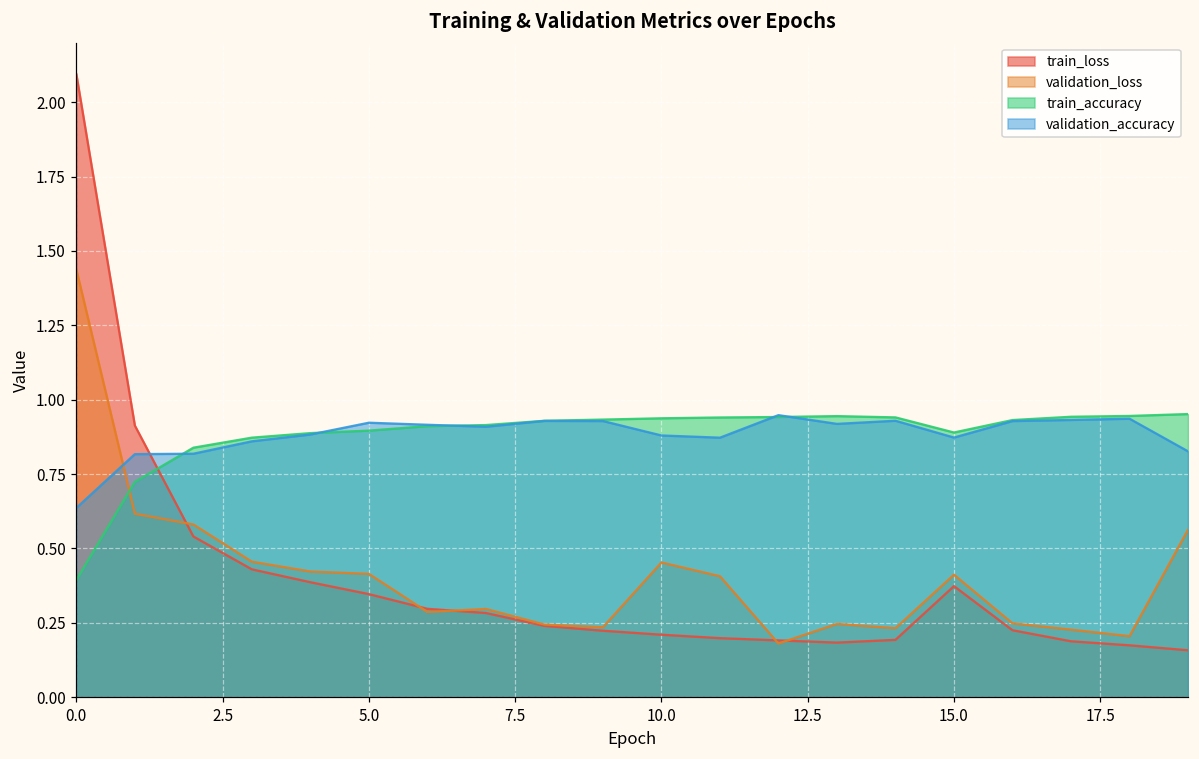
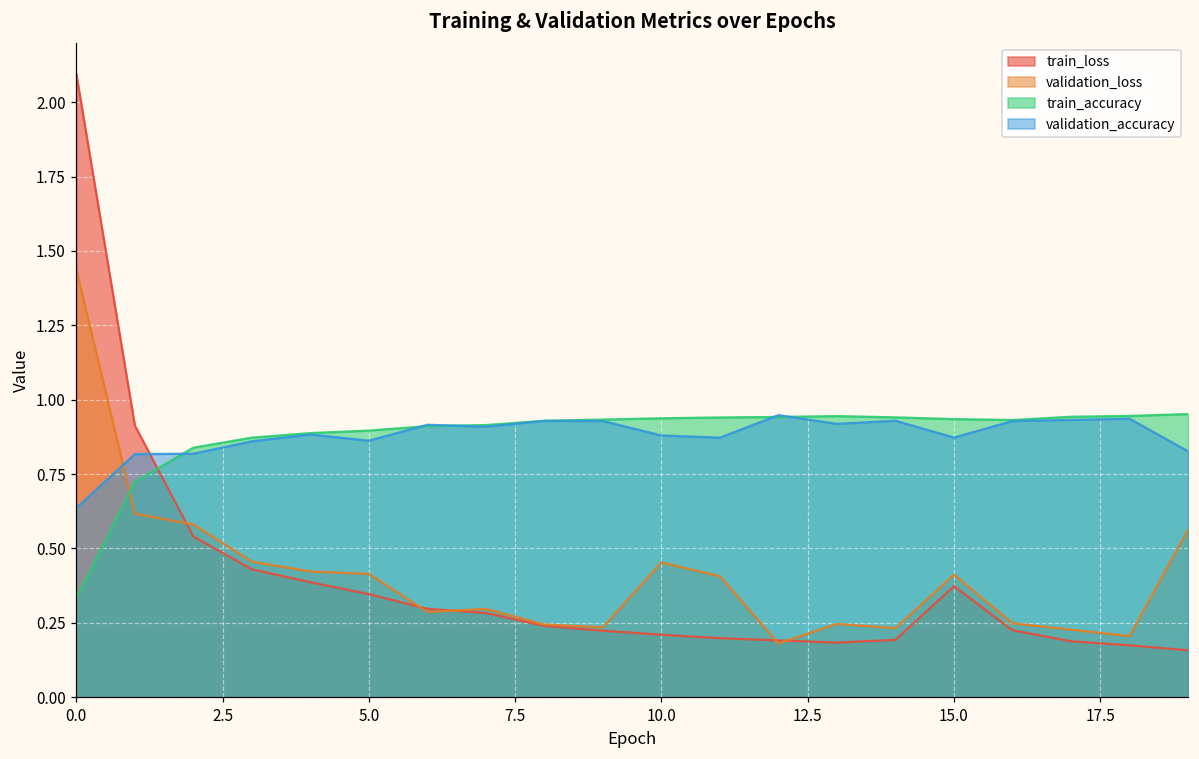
train_accuracy, 0.0: 0.39 -> 0.33
validation_accuracy, 5.0: 0.92 -> 0.86
train_accuracy, 15.0: 0.89 -> 0.93
